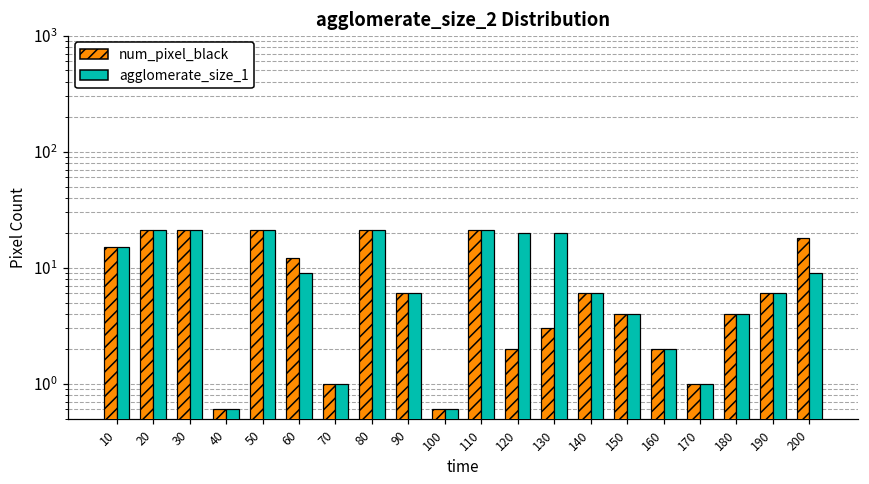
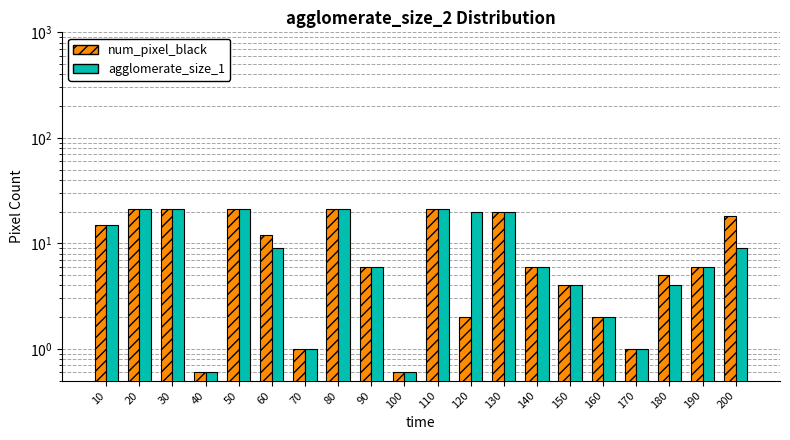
num_pixel_black, 130: 3 -> 20
num_pixel_black, 180: 4 -> 5
